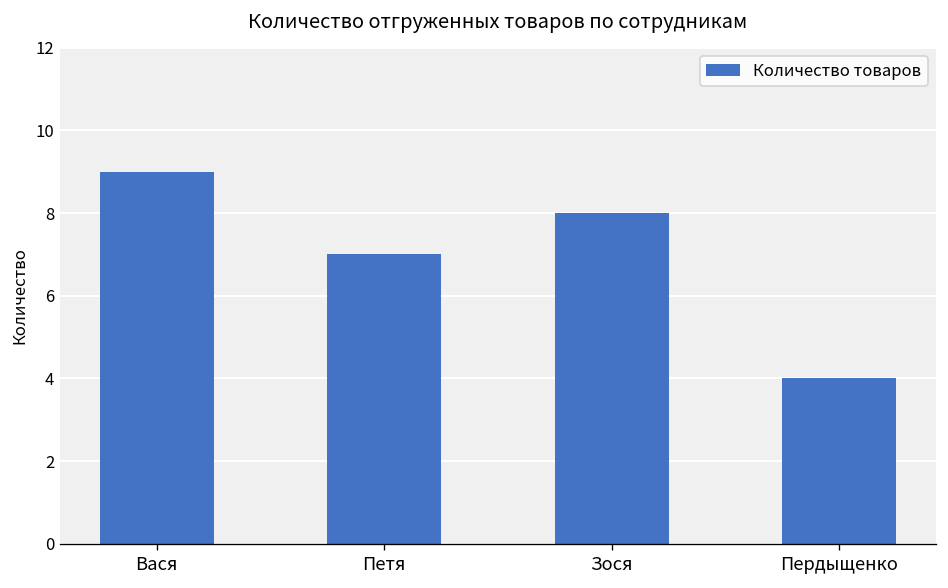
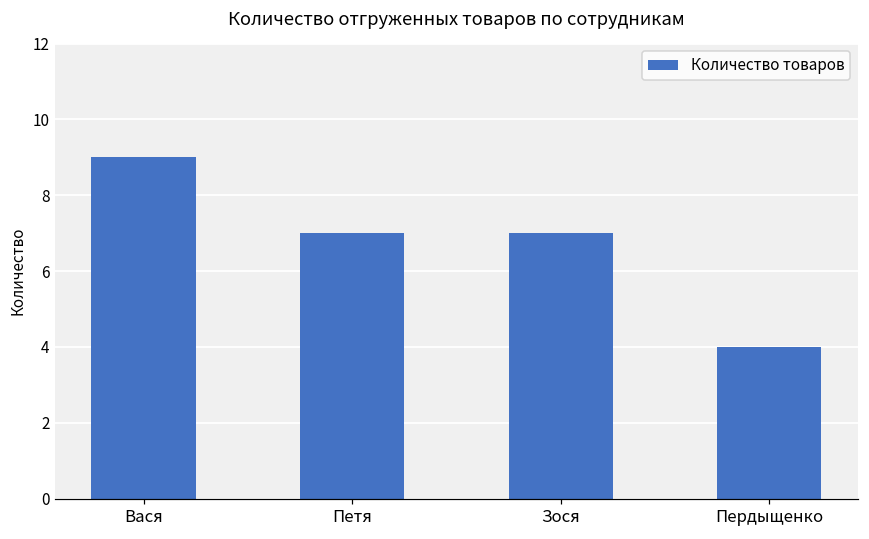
Зося: 8 -> 7
